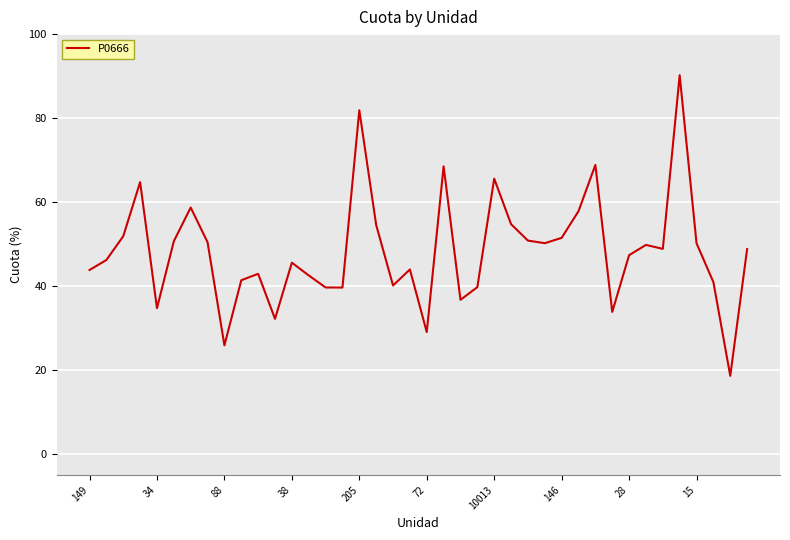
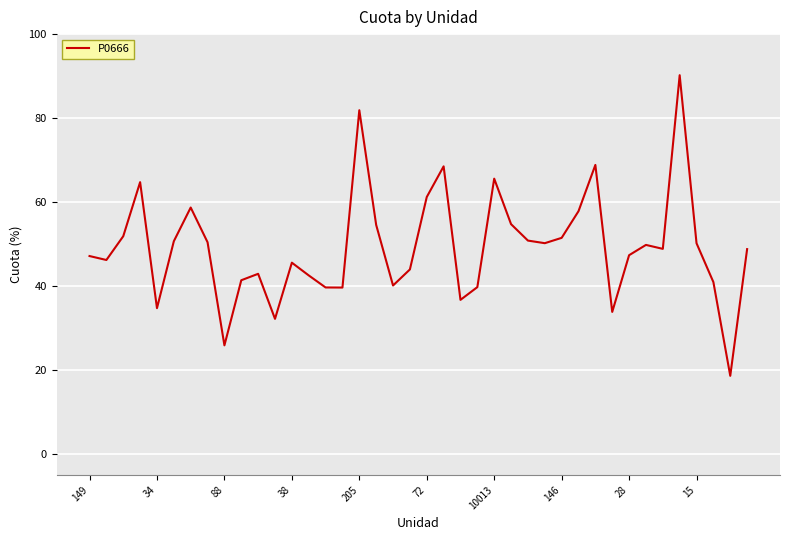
149: 44 -> 47
72: 29 -> 61
